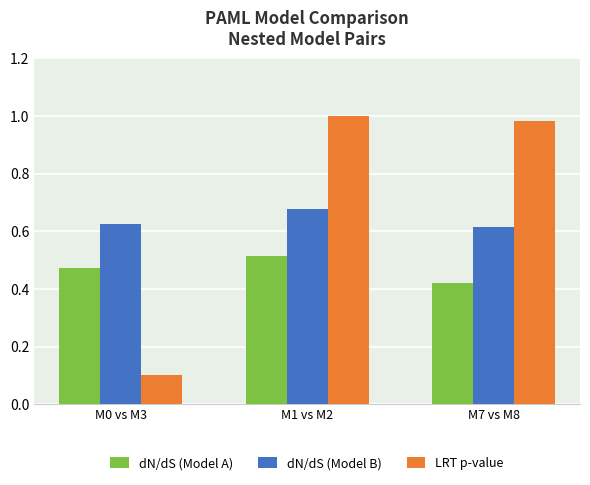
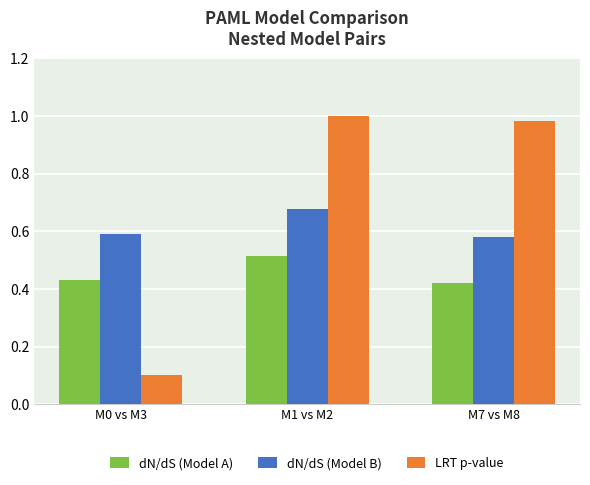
dN/dS (Model A), M0 vs M3: 0.47 -> 0.43
dN/dS (Model B), M0 vs M3: 0.63 -> 0.59
dN/dS (Model B), M7 vs M8: 0.61 -> 0.58
